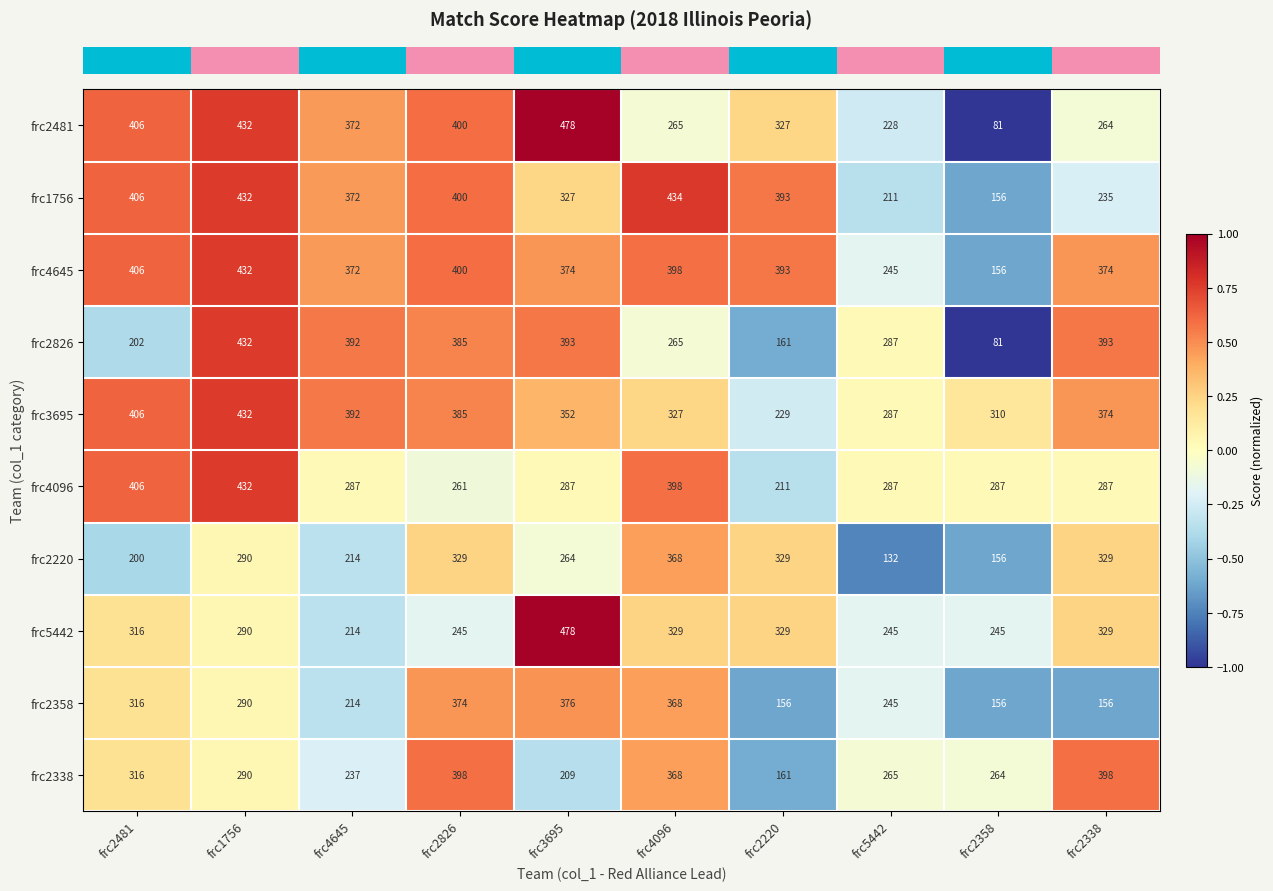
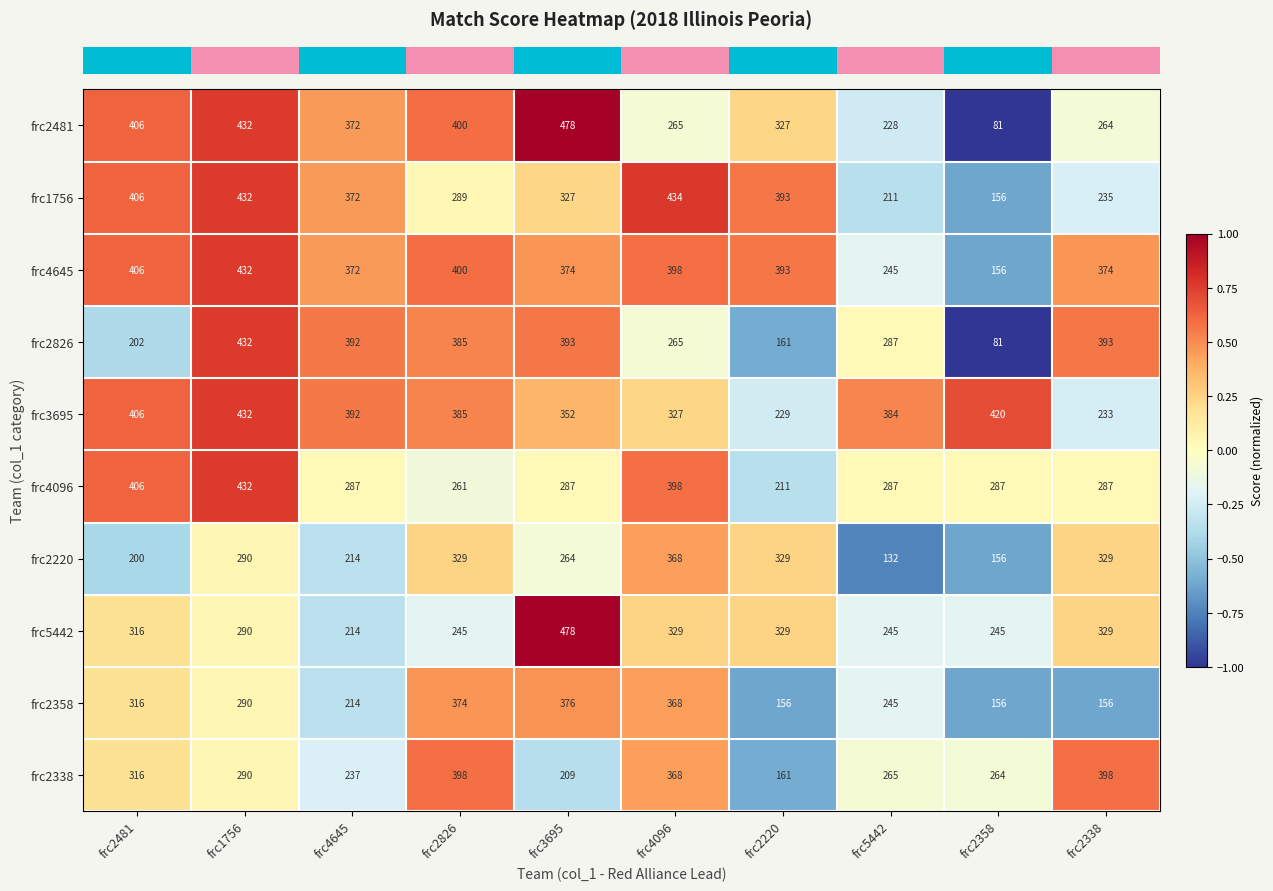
frc1756, frc2826: 400 -> 289
frc3695, frc5442: 287 -> 384
frc3695, frc2358: 310 -> 420
frc3695, frc2338: 374 -> 233
